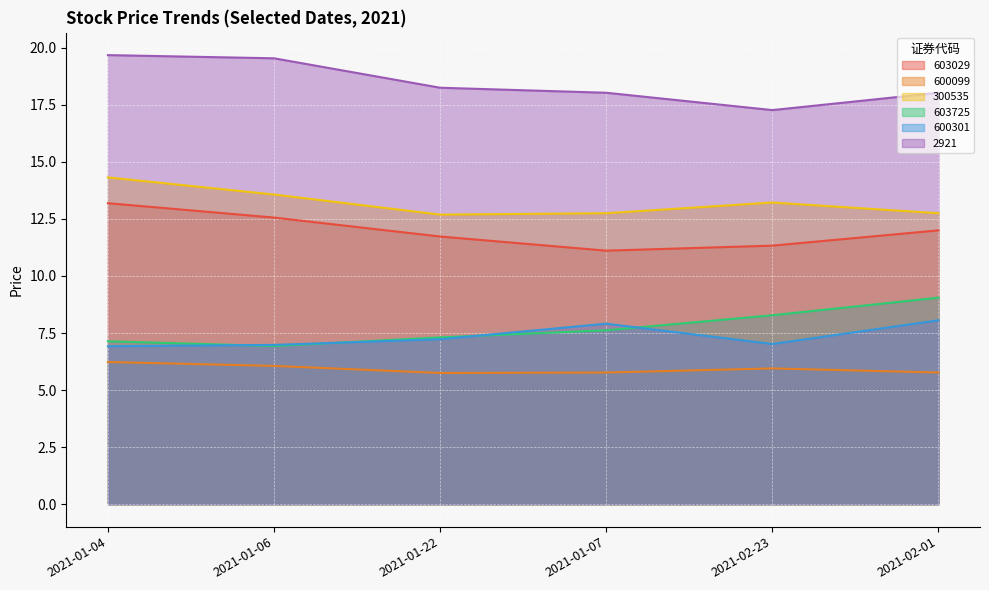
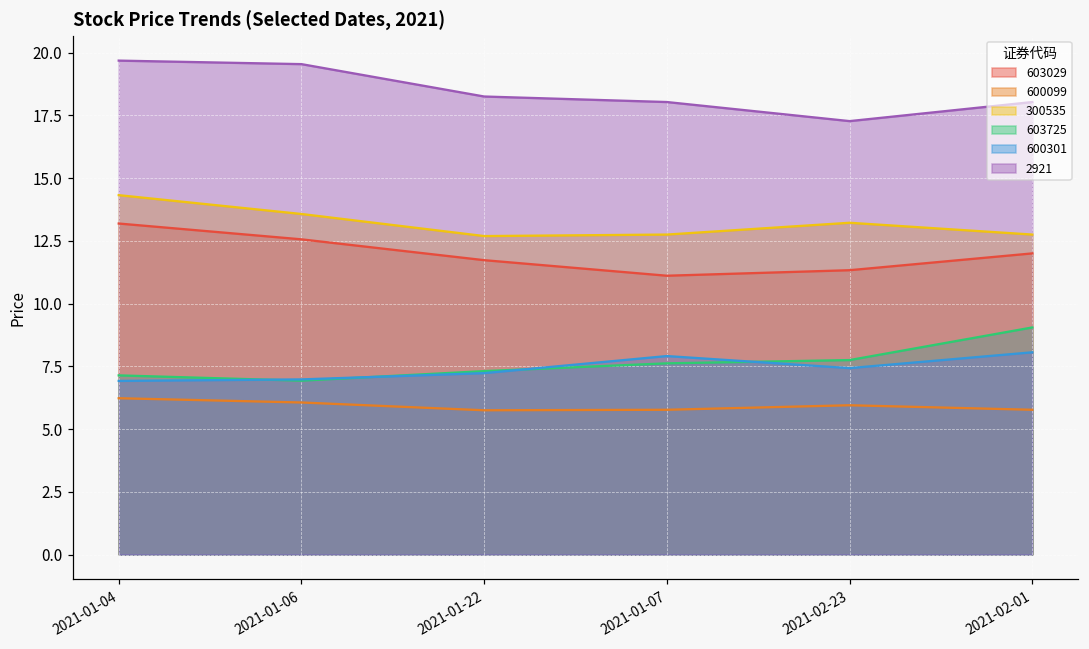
603725, 2021-02-23: 8.3 -> 7.8
600301, 2021-02-23: 7.0 -> 7.4
